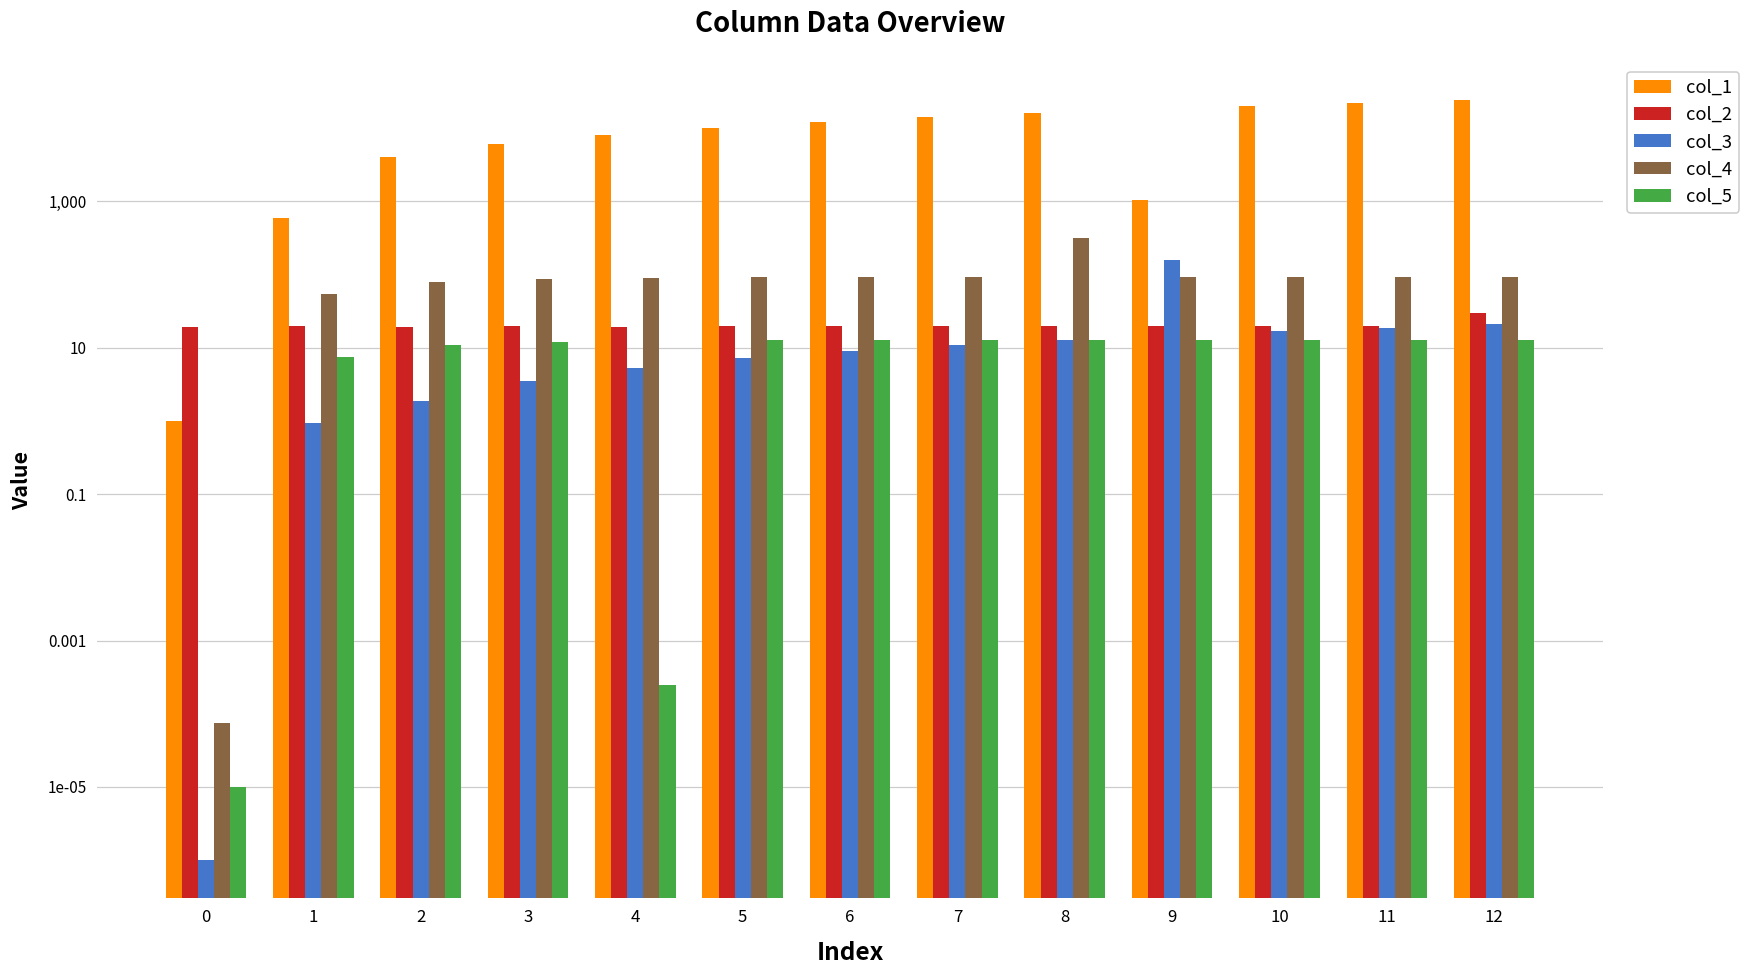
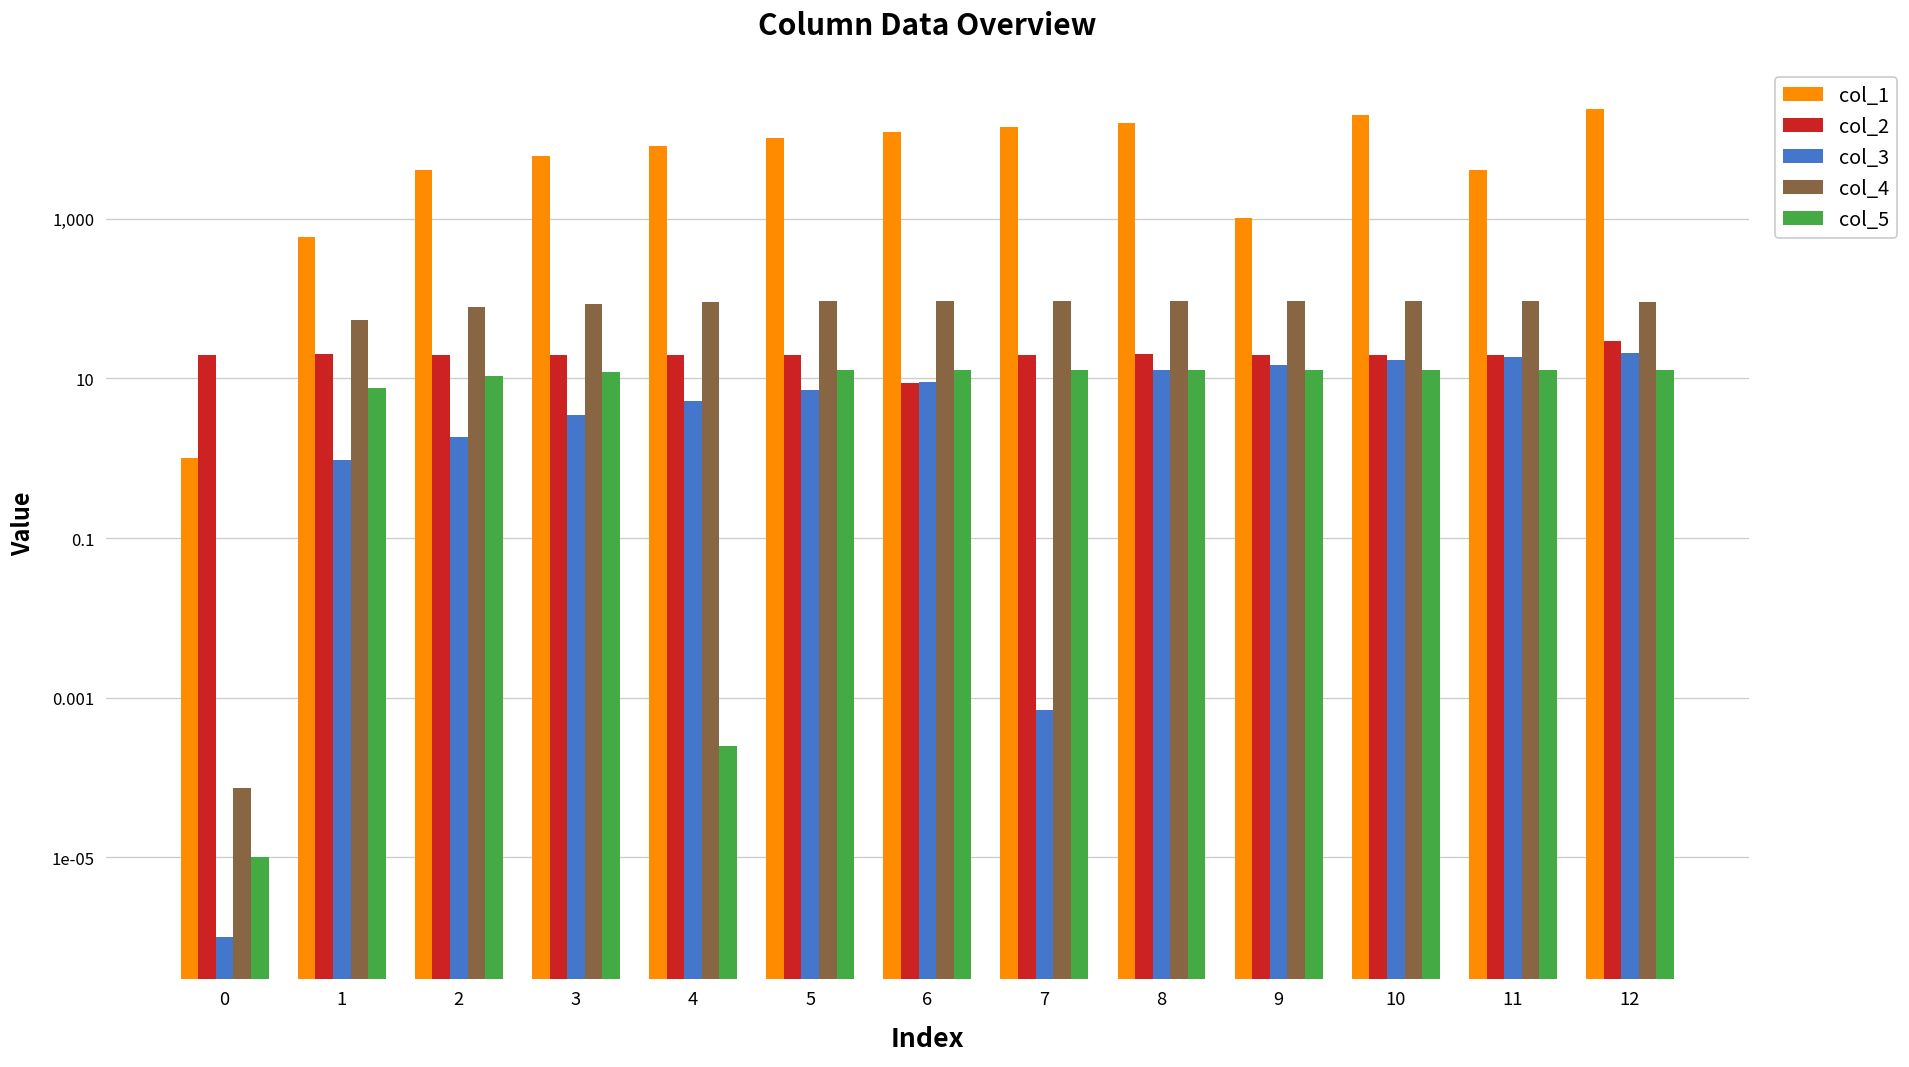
col_2, 6: 20 -> 9
col_3, 7: 11 -> 0.0007
col_4, 8: 300 -> 90
col_3, 9: 160 -> 15
col_1, 11: 22,000 -> 4,000
